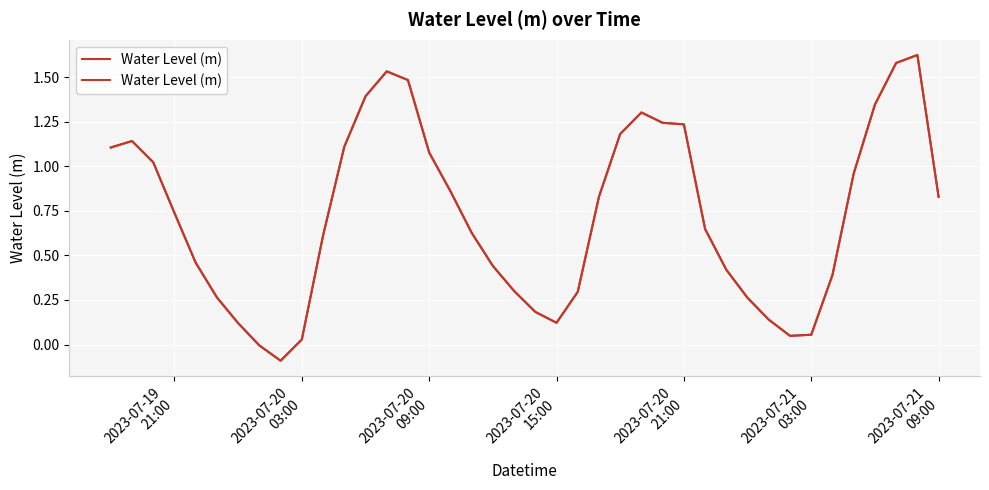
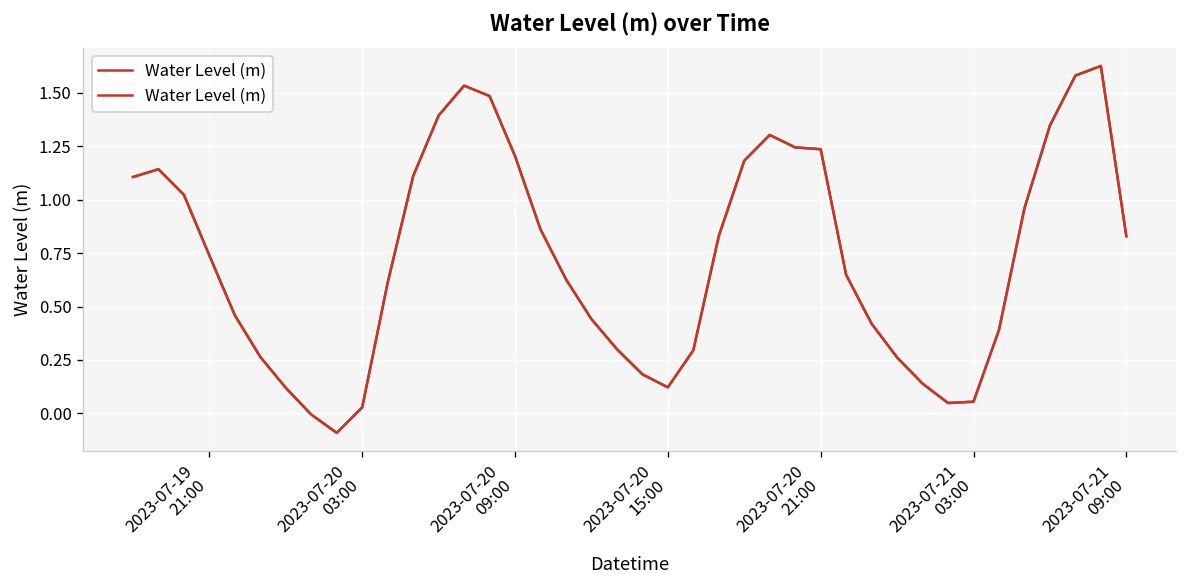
2023-07-20 09:00: 1.08 -> 1.20
